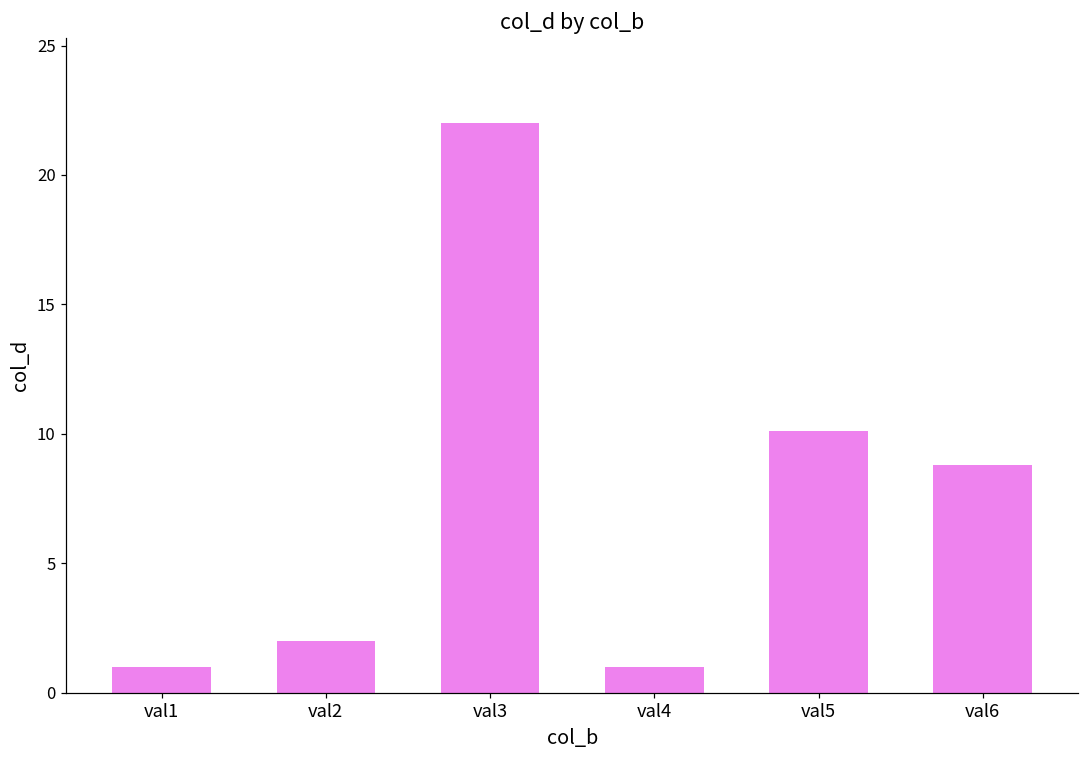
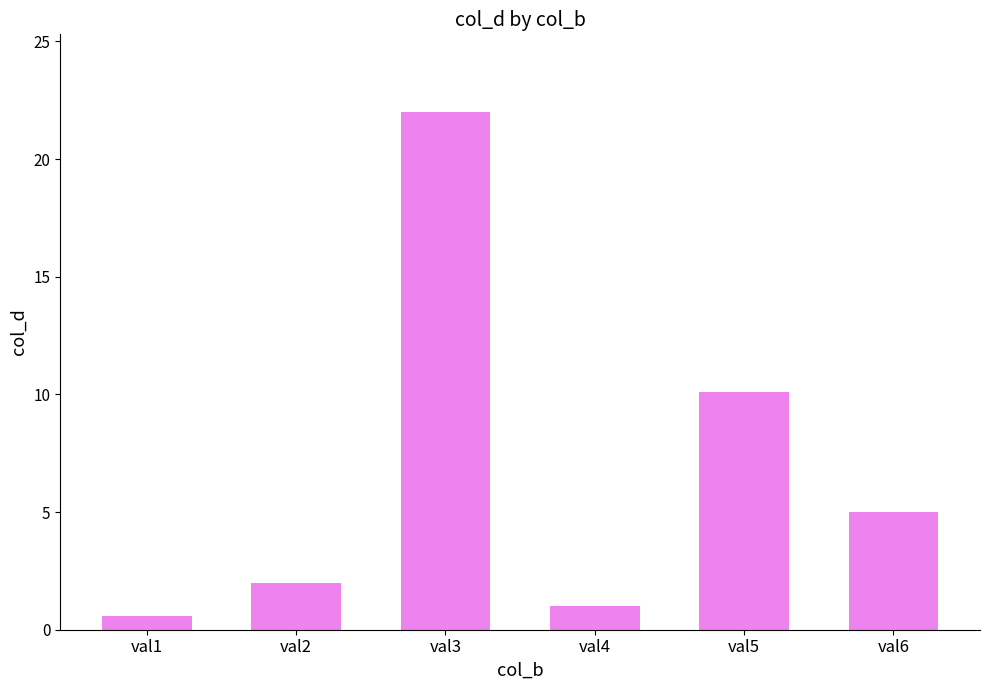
val1: 1.0 -> 0.6
val6: 8.8 -> 5.0
